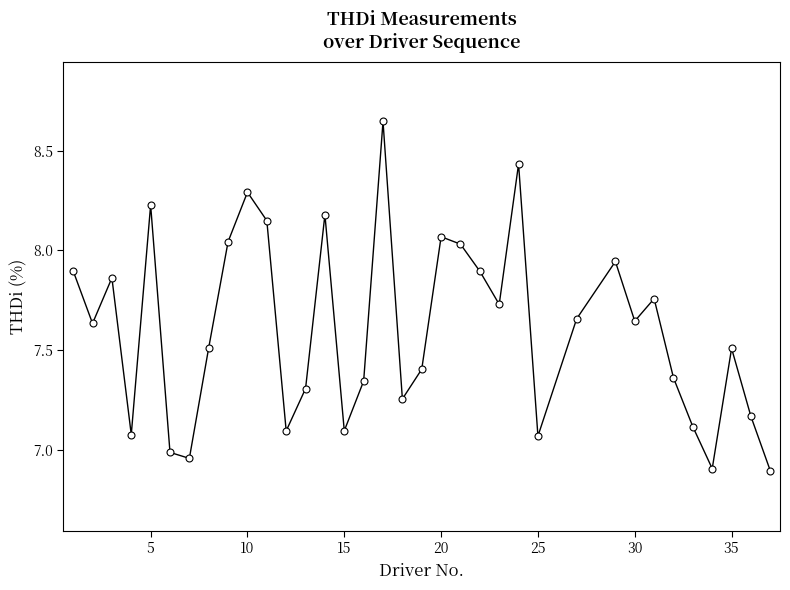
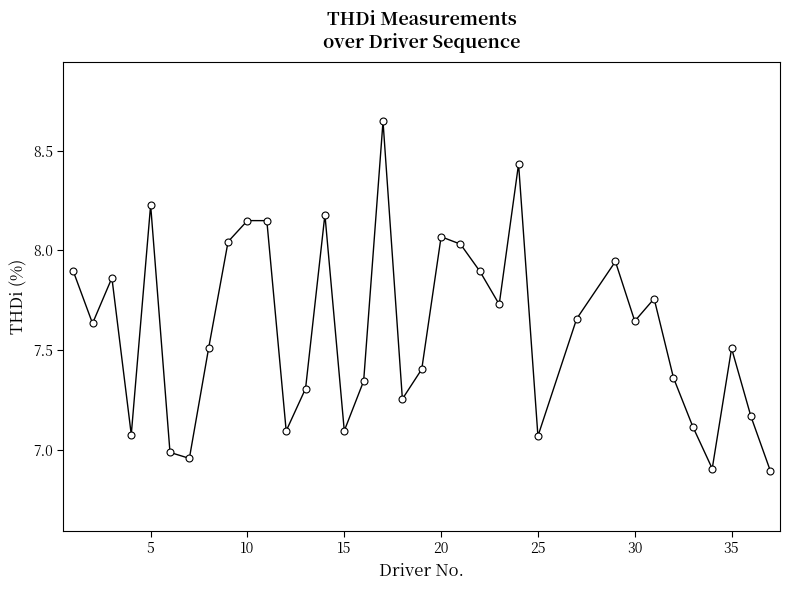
10: 8.29 -> 8.15
